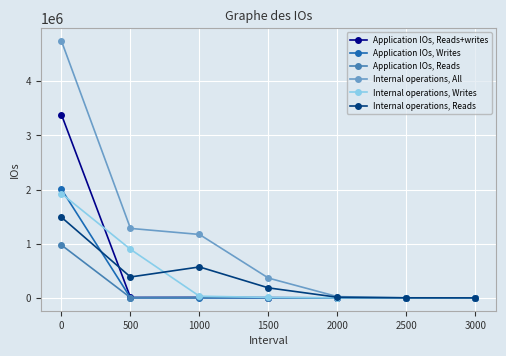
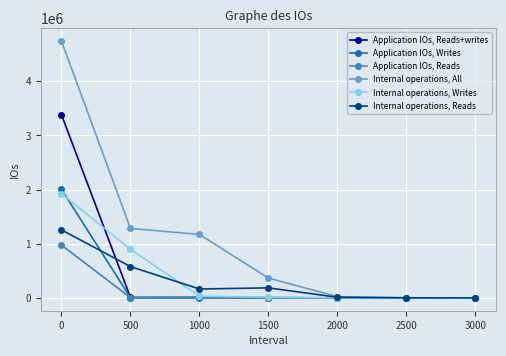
Internal operations, Reads, 0: 1500000 -> 1300000
Internal operations, Reads, 500: 400000 -> 600000
Internal operations, Reads, 1000: 600000 -> 200000
